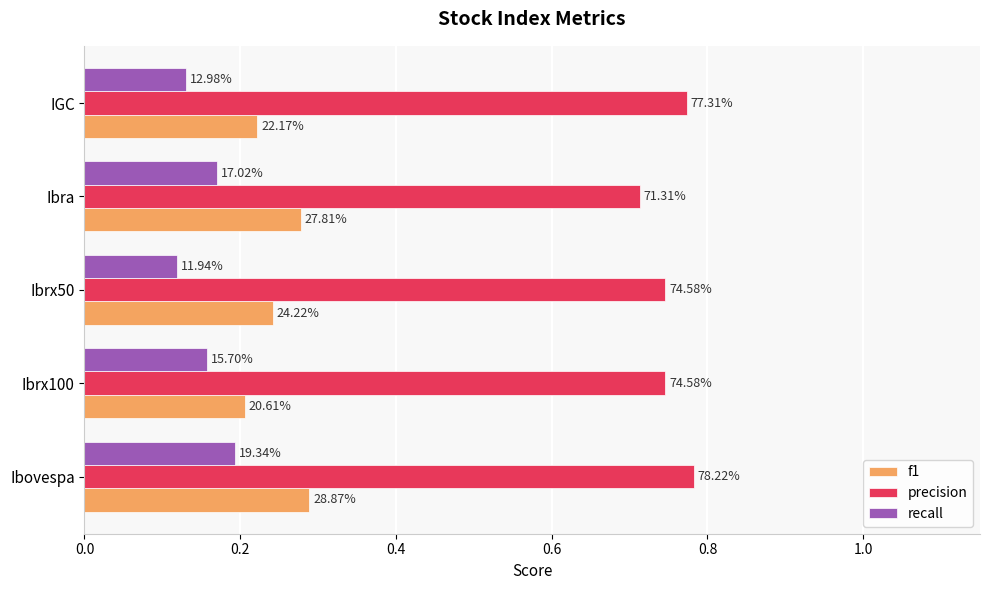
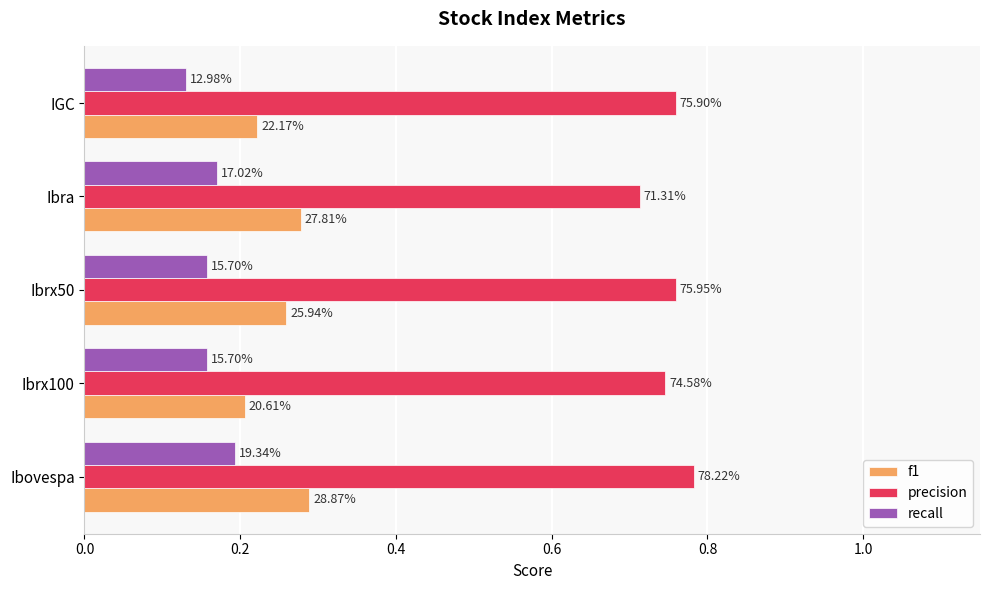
precision, IGC: 77.31% -> 75.90%
recall, Ibrx50: 11.94% -> 15.70%
precision, Ibrx50: 74.58% -> 75.95%
f1, Ibrx50: 24.22% -> 25.94%
